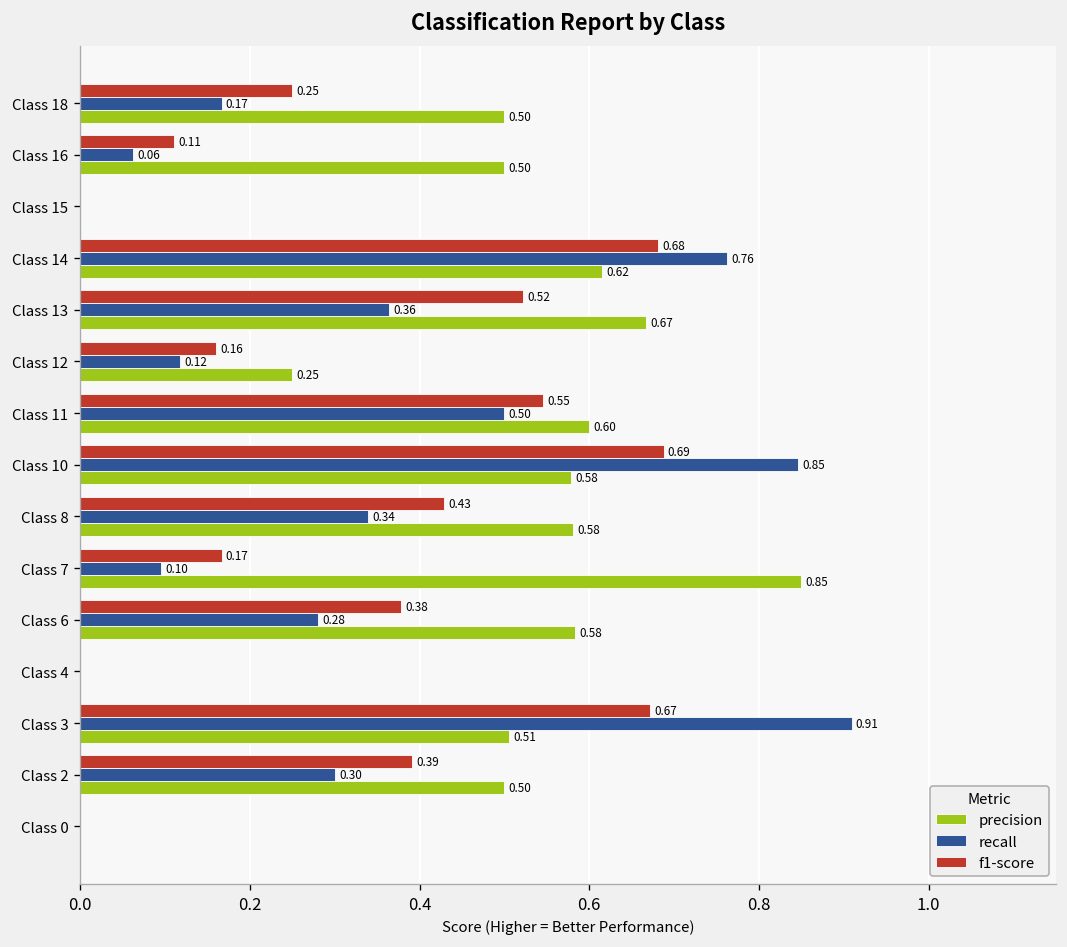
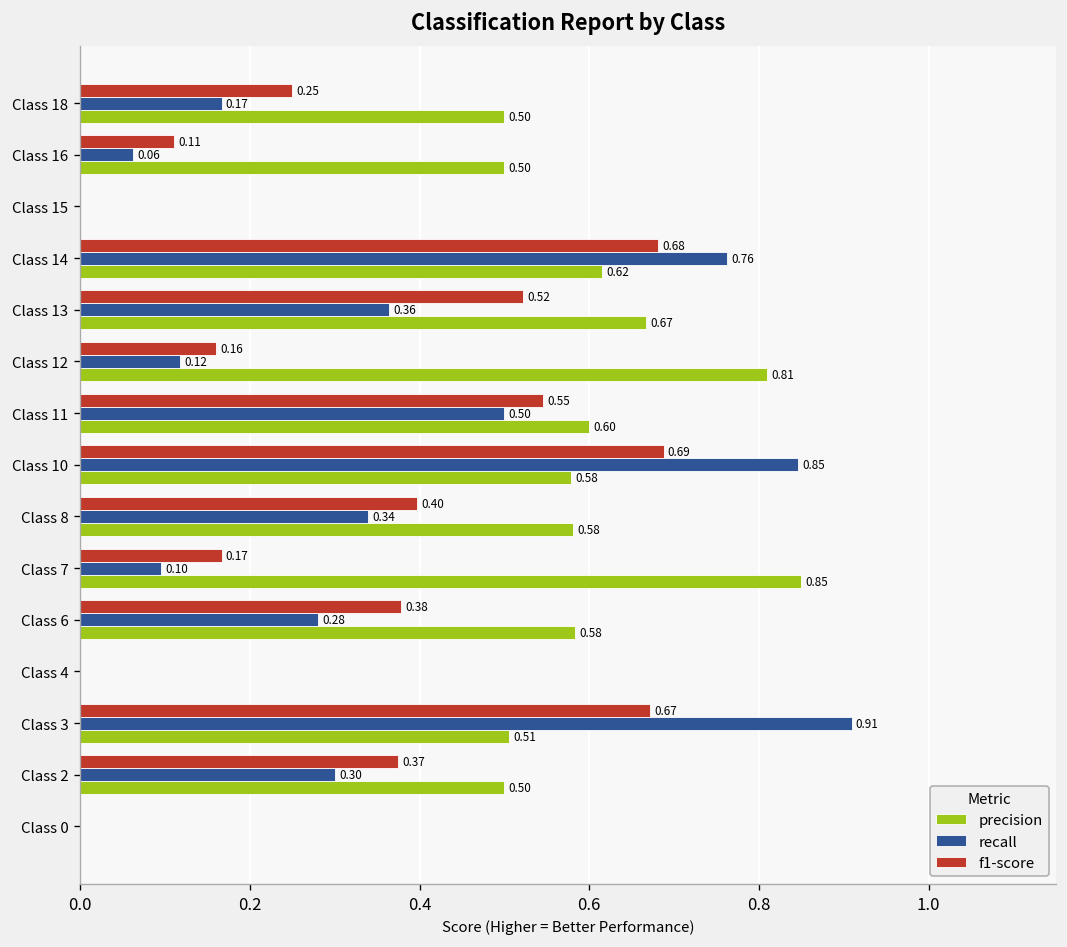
precision, Class 12: 0.25 -> 0.81
f1-score, Class 8: 0.43 -> 0.40
f1-score, Class 2: 0.39 -> 0.37
